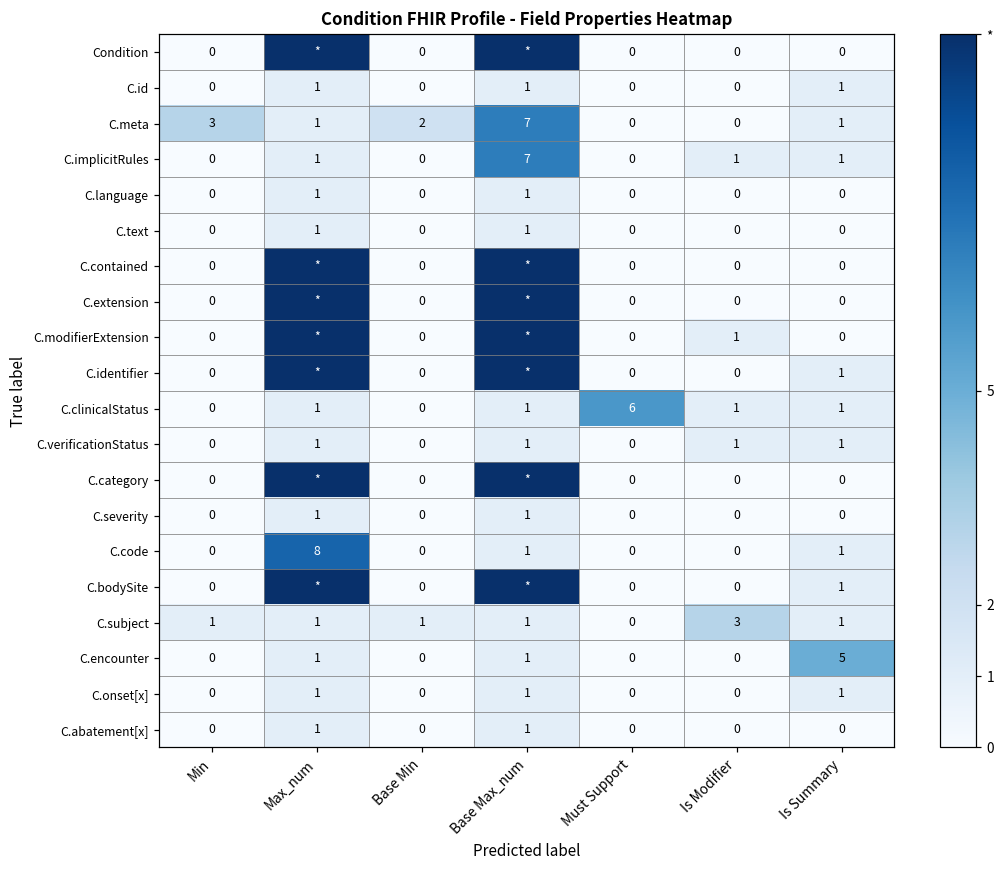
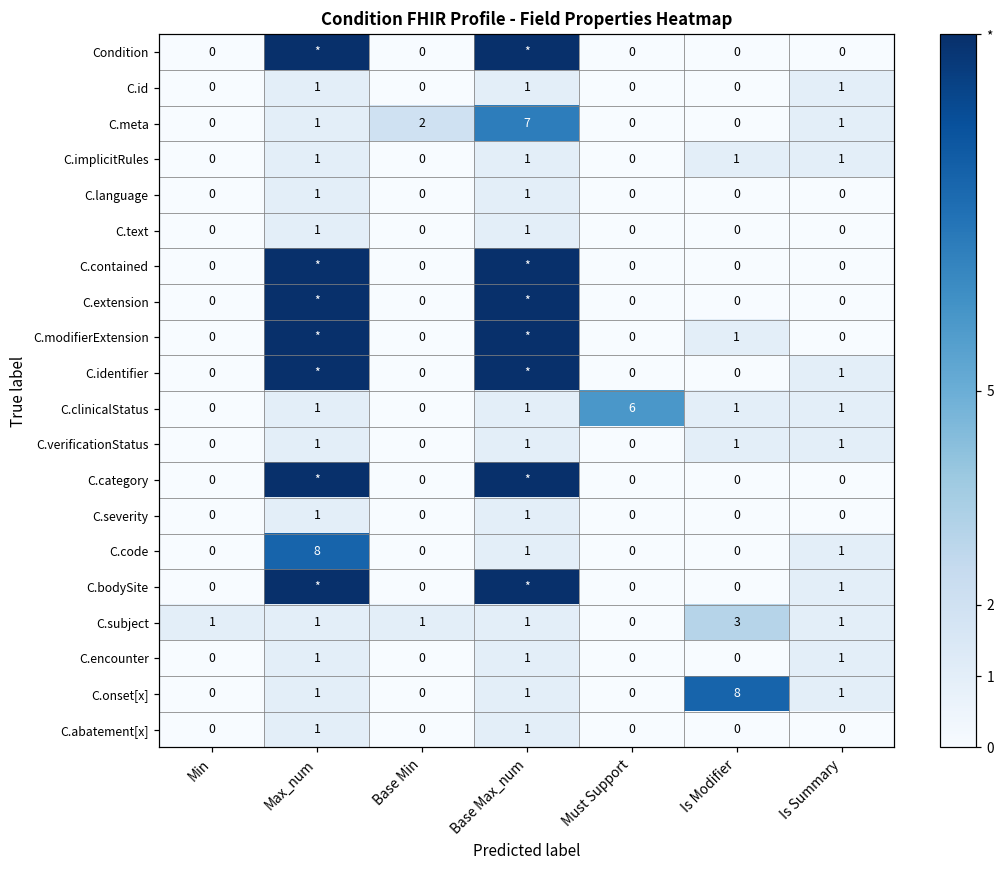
C.meta, Min: 3 -> 0
C.implicitRules, Base Max_num: 7 -> 1
C.encounter, Is Summary: 5 -> 1
C.onset[x], Is Modifier: 0 -> 8
